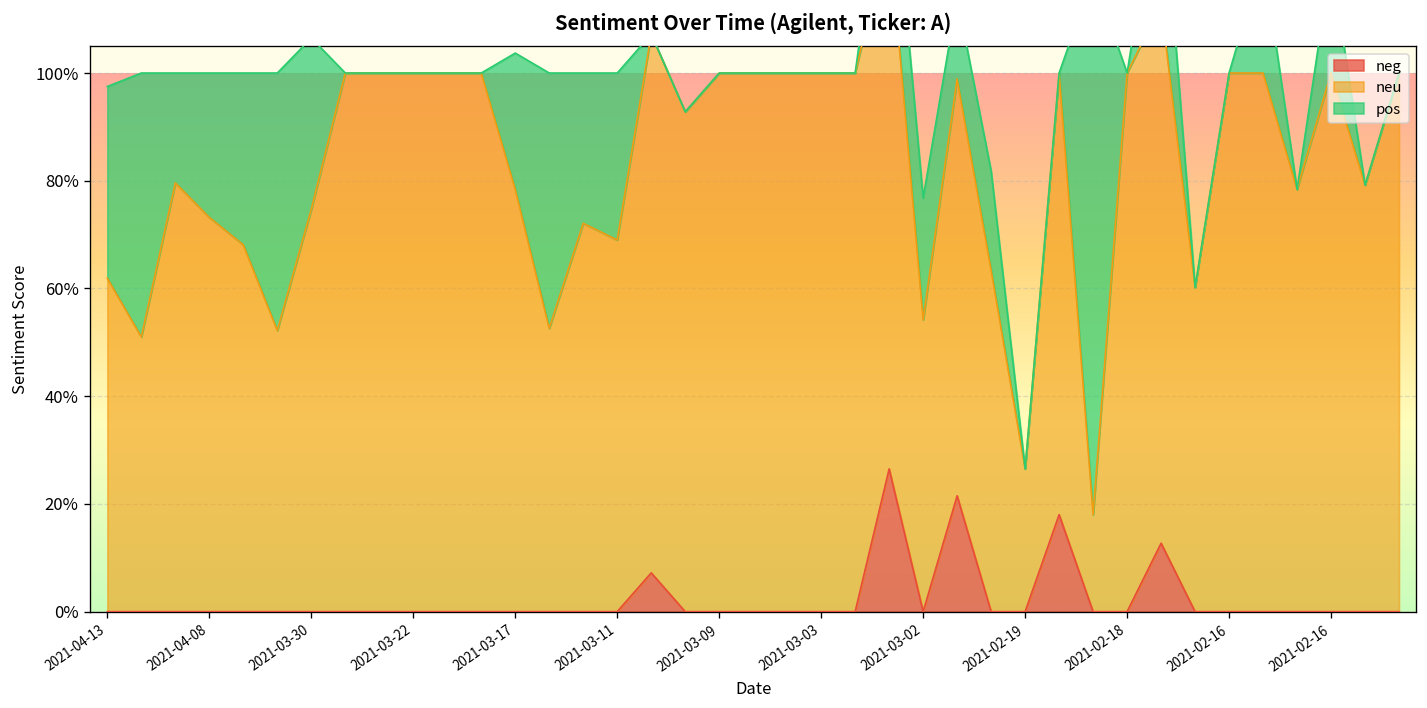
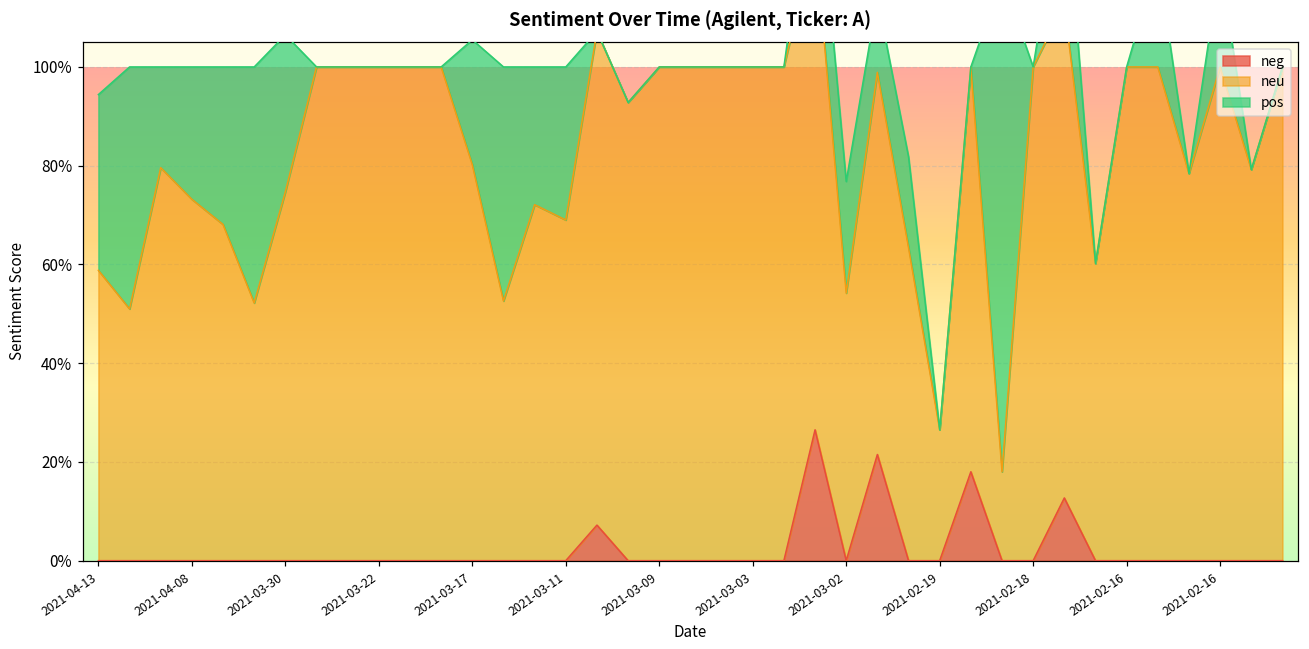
neu, 2021-04-13: 62% -> 59%
neu, 2021-03-17: 78% -> 80%
